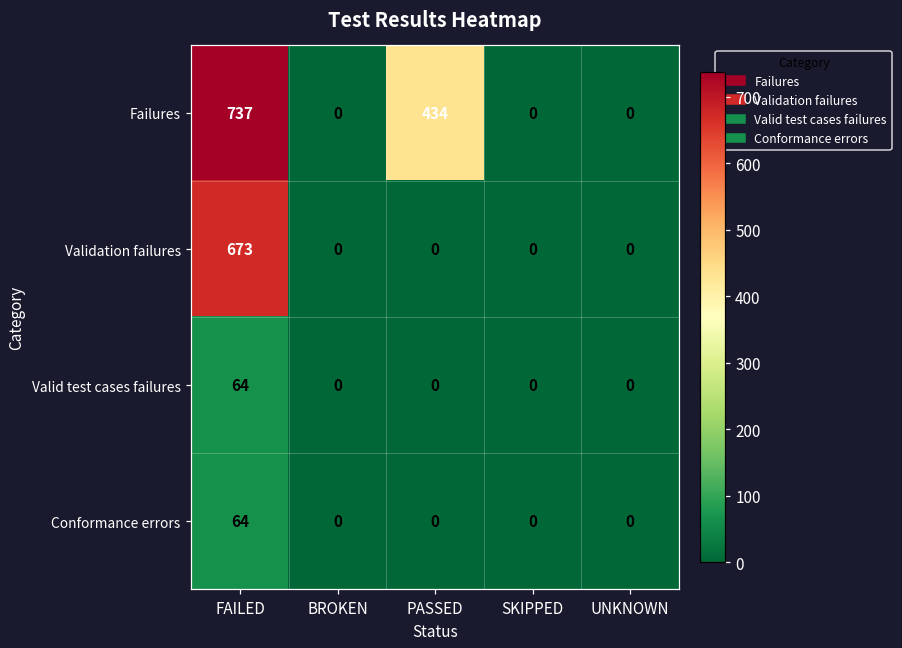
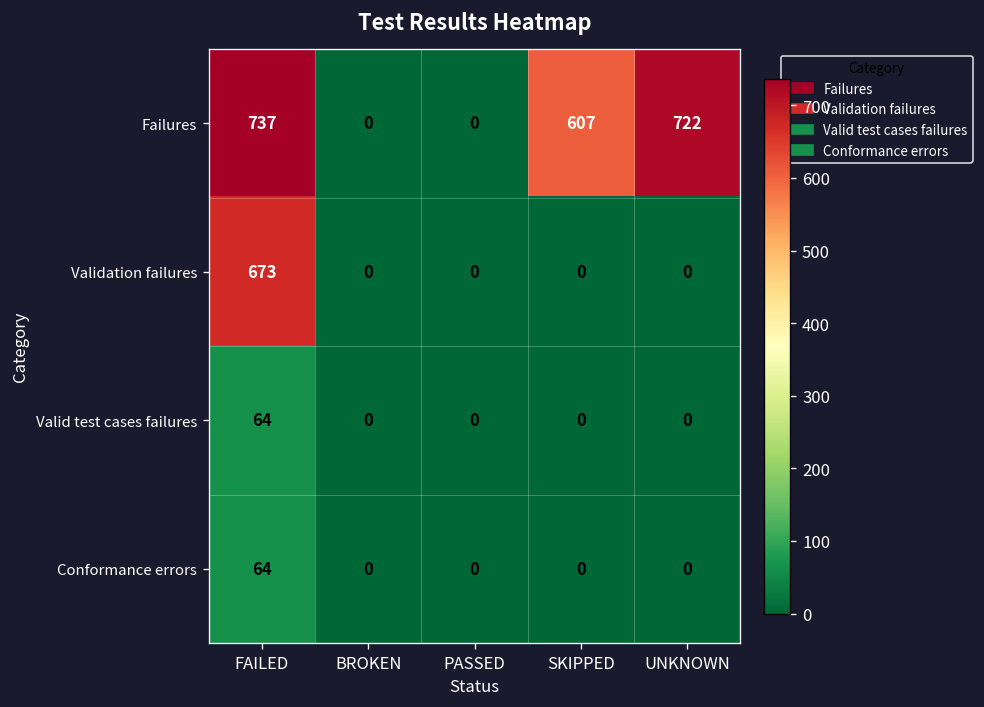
Failures, PASSED: 434 -> 0
Failures, SKIPPED: 0 -> 607
Failures, UNKNOWN: 0 -> 722
